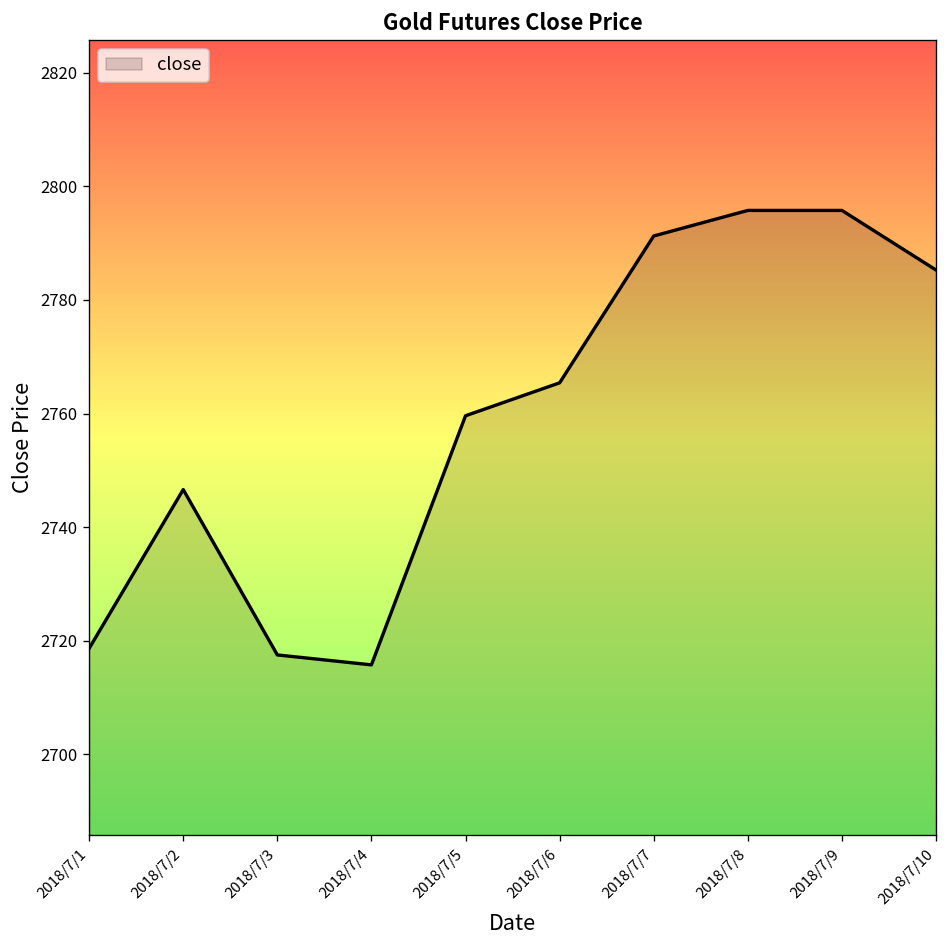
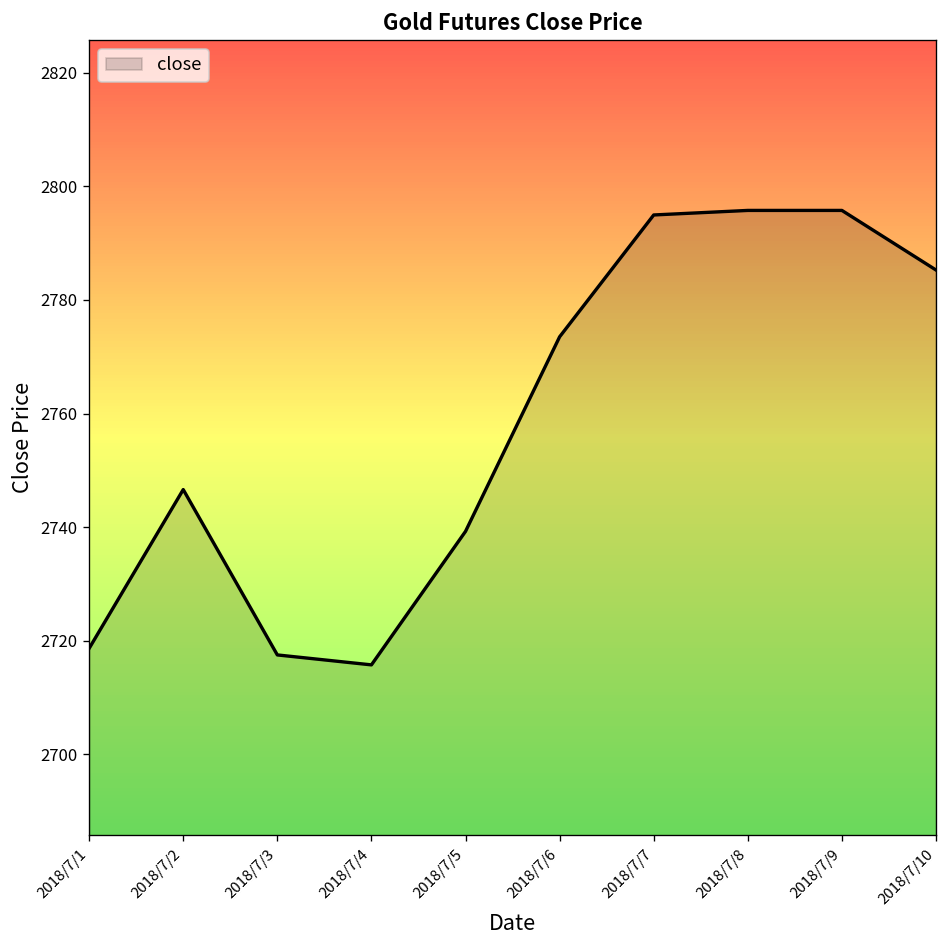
2018/7/5: 2760 -> 2739
2018/7/6: 2765 -> 2774
2018/7/7: 2791 -> 2795
